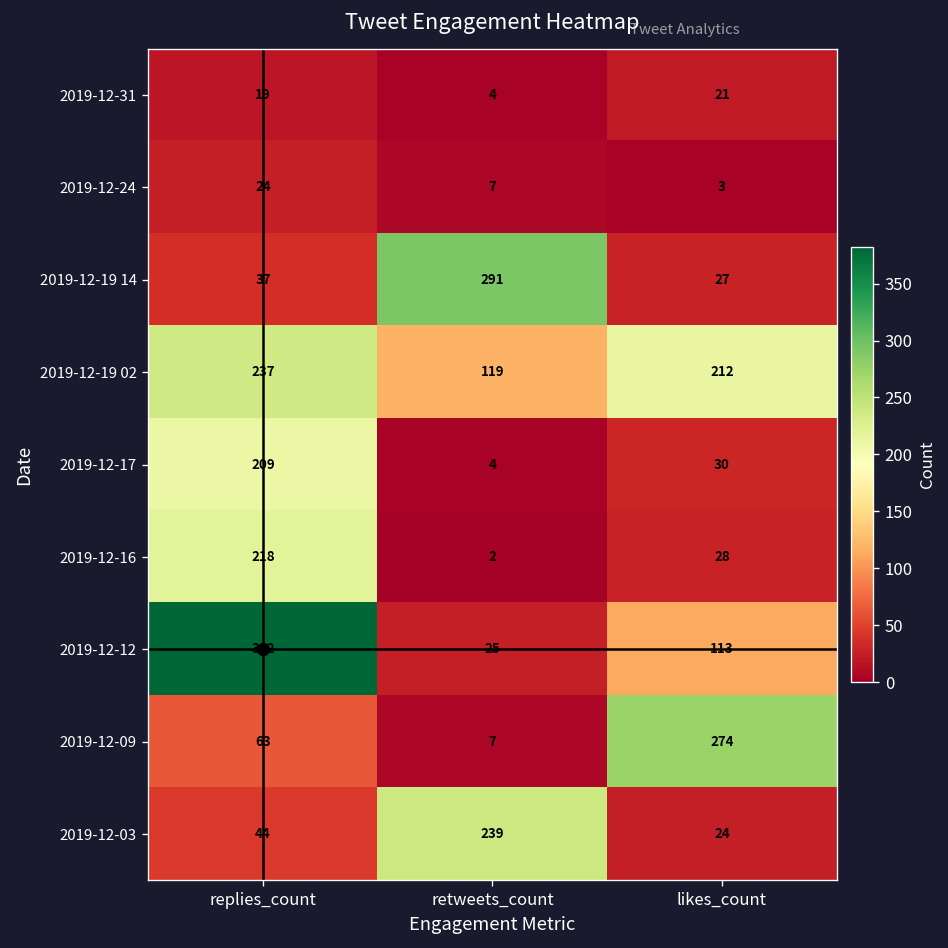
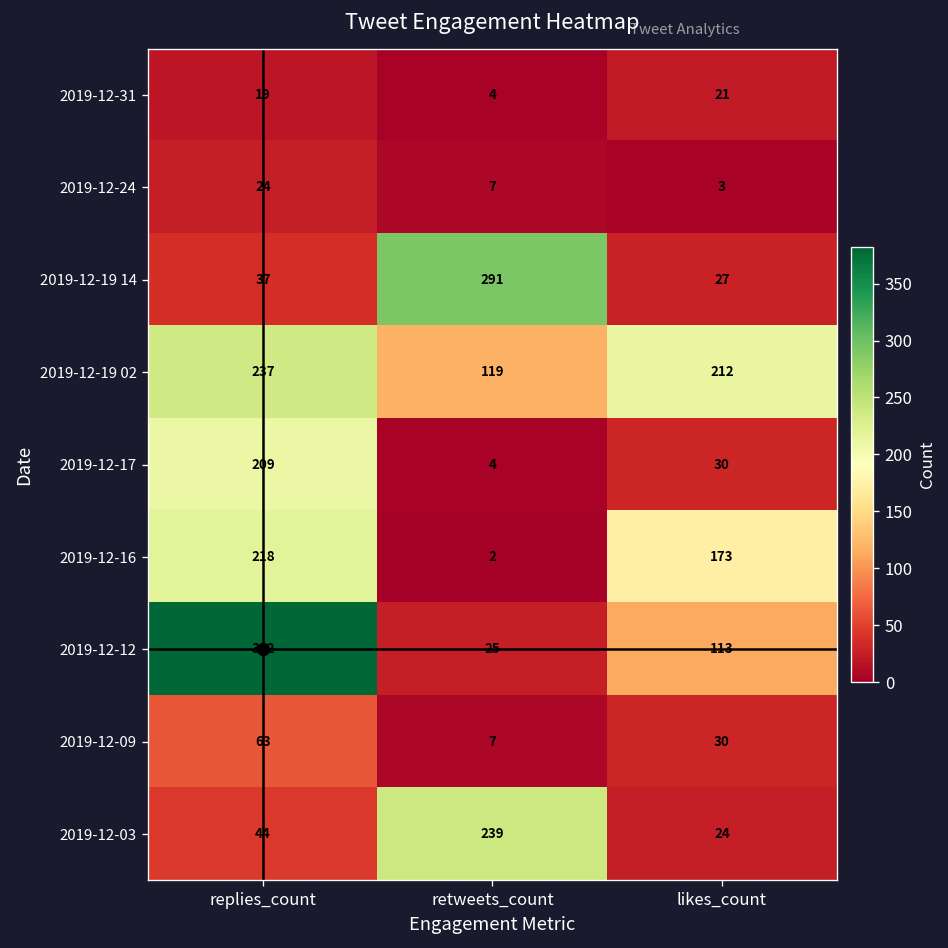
2019-12-16, likes_count: 28 -> 173
2019-12-09, likes_count: 274 -> 30
